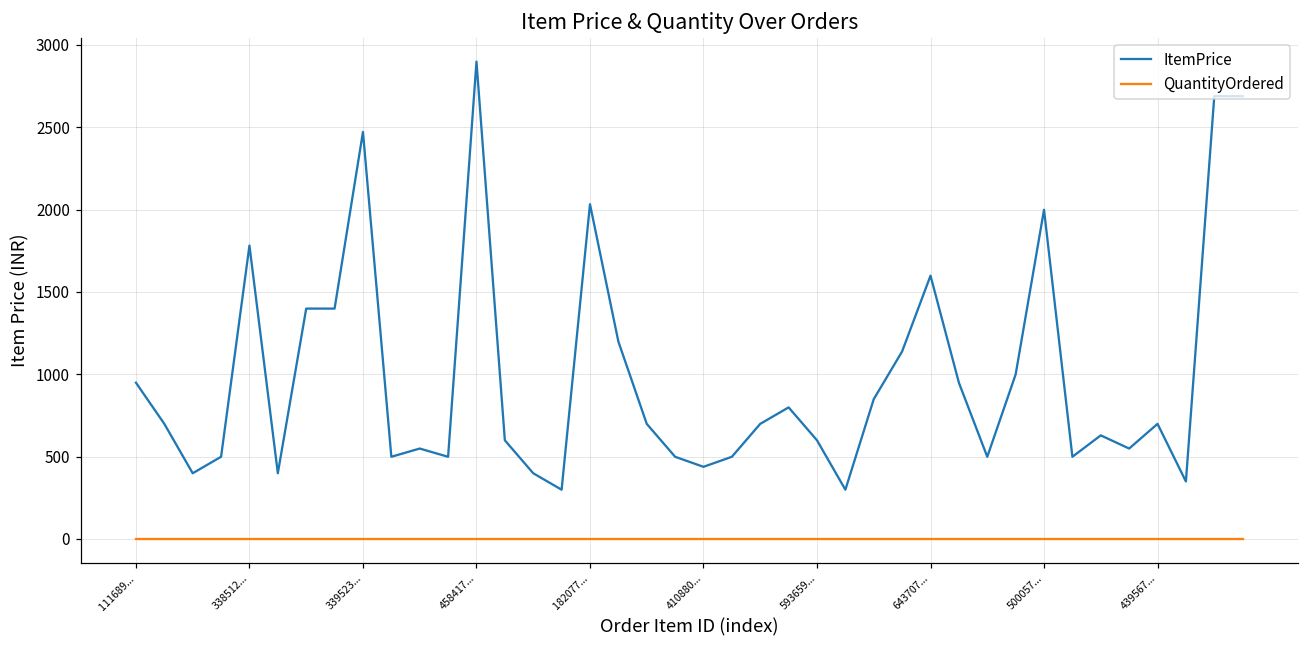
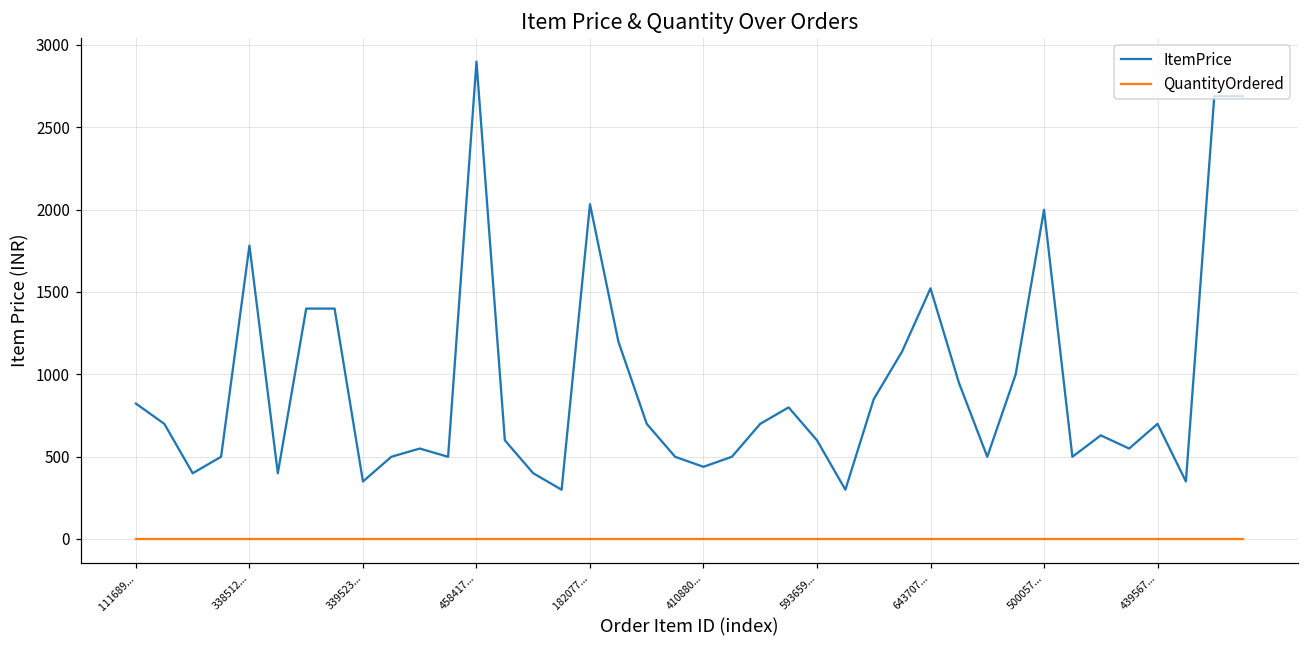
ItemPrice, 111689...: 950 -> 820
ItemPrice, 339523...: 2470 -> 350
ItemPrice, 643707...: 1600 -> 1520
